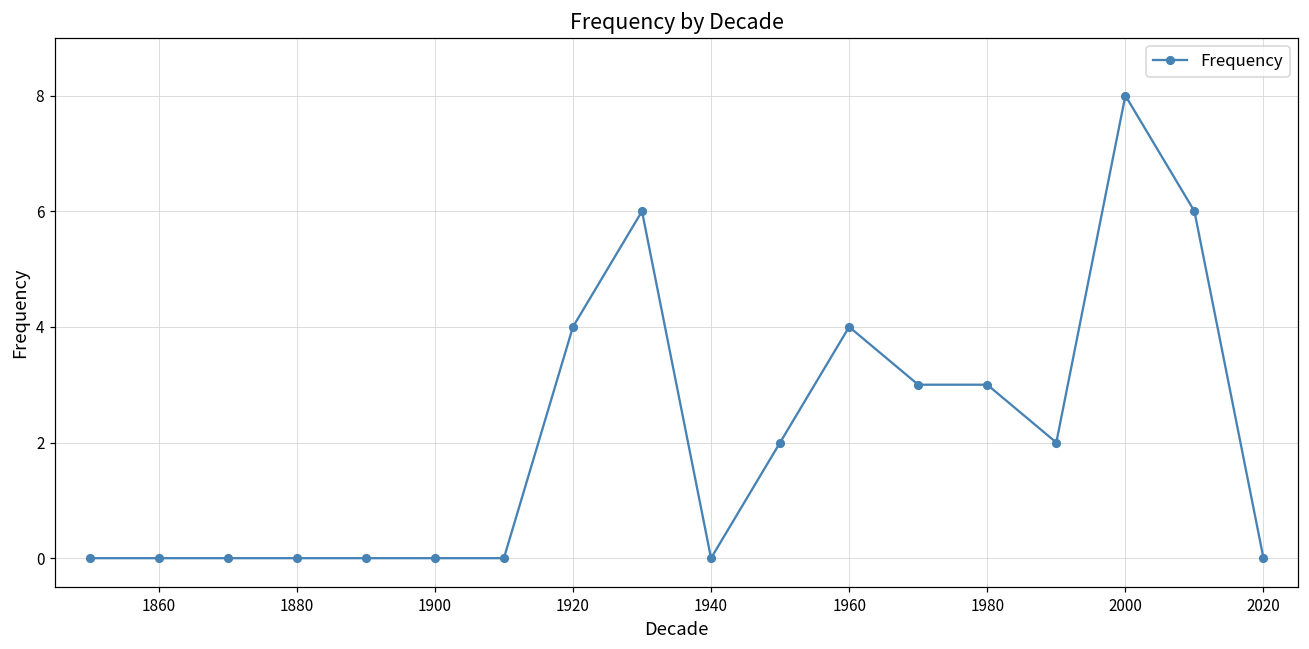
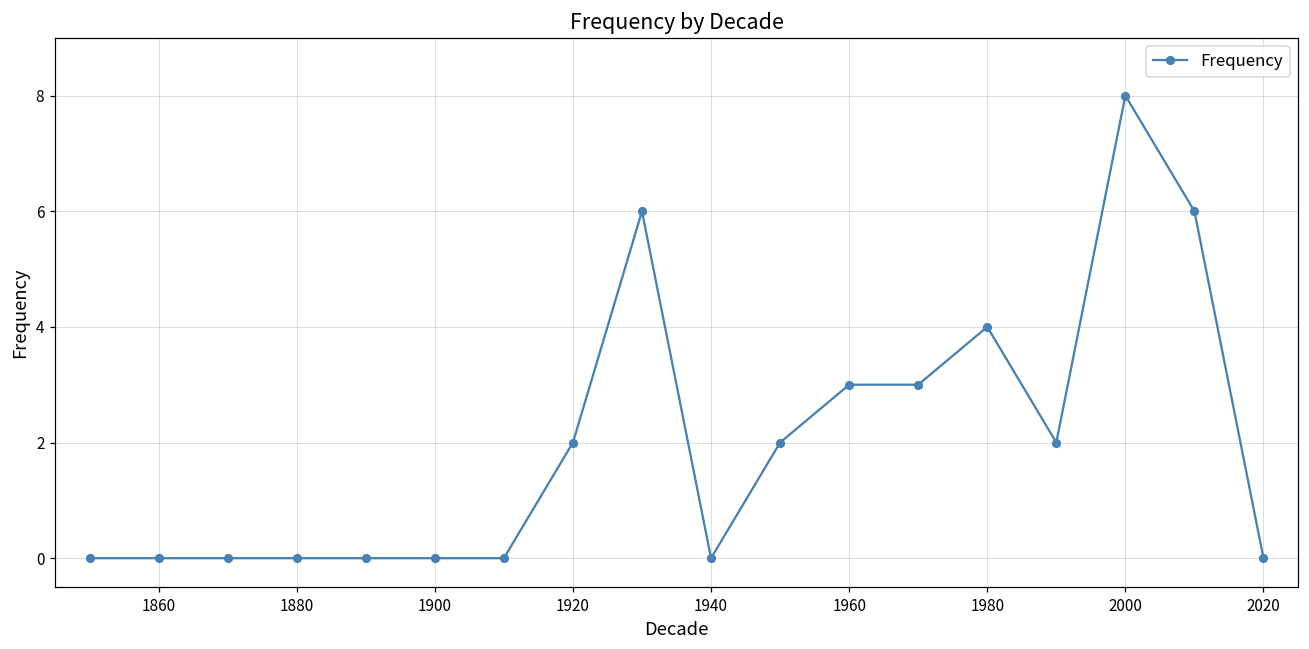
1920: 4 -> 2
1960: 4 -> 3
1980: 3 -> 4
